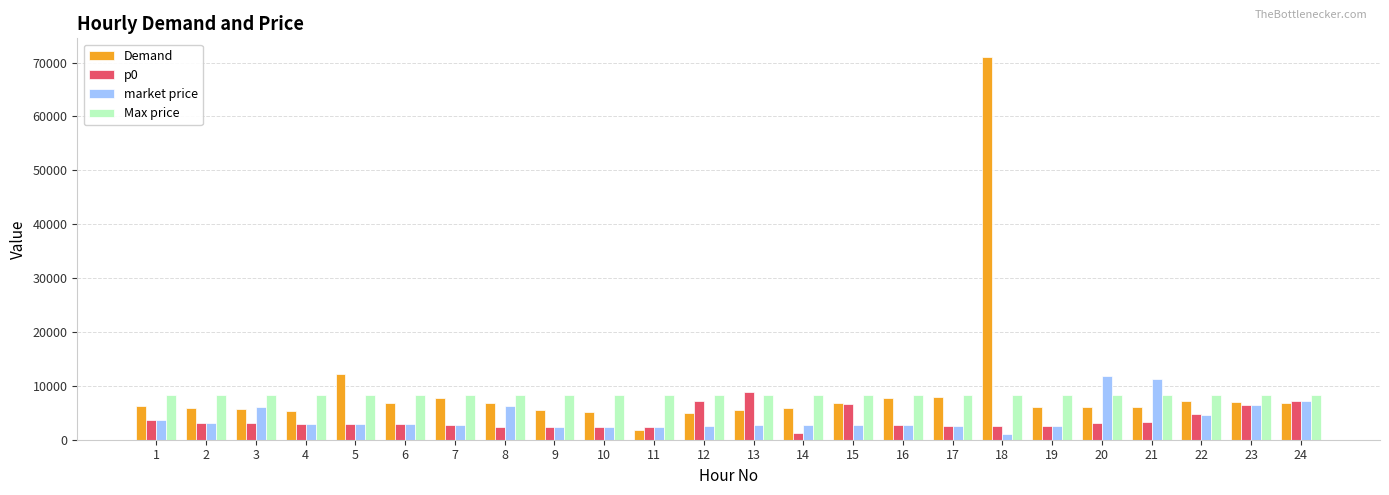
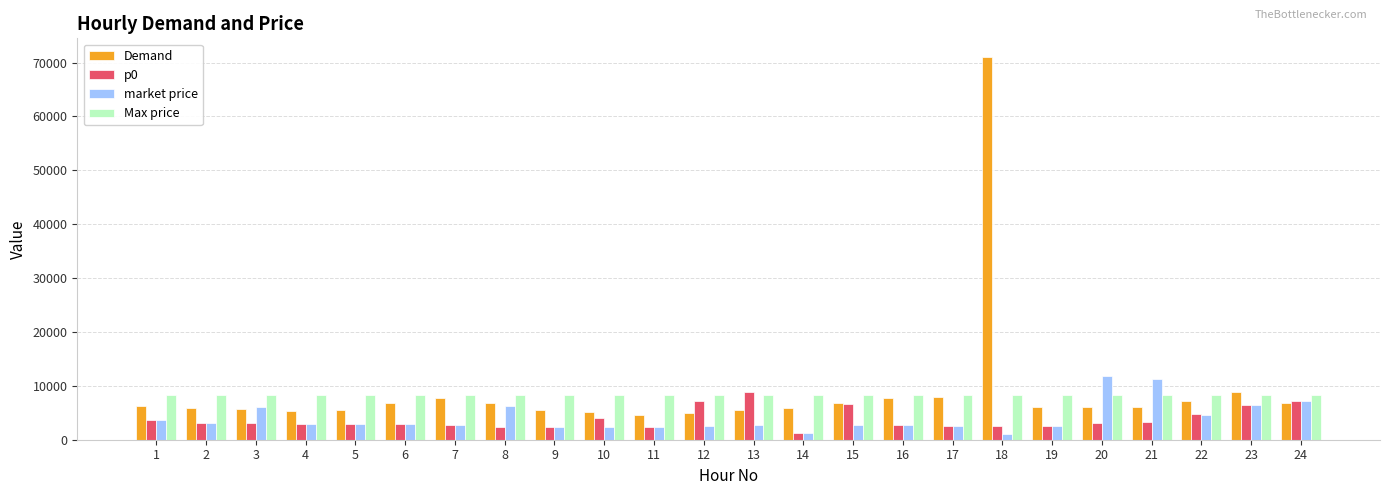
Demand, 5: 12000 -> 5000
p0, 10: 2000 -> 4000
Demand, 11: 2000 -> 5000
market price, 14: 3000 -> 1000
Demand, 23: 7000 -> 9000
